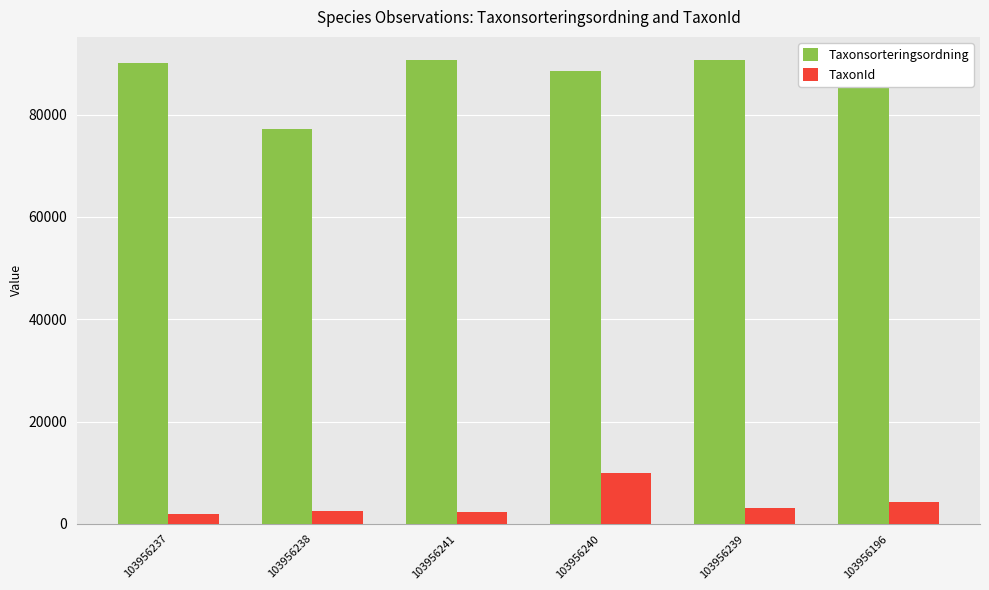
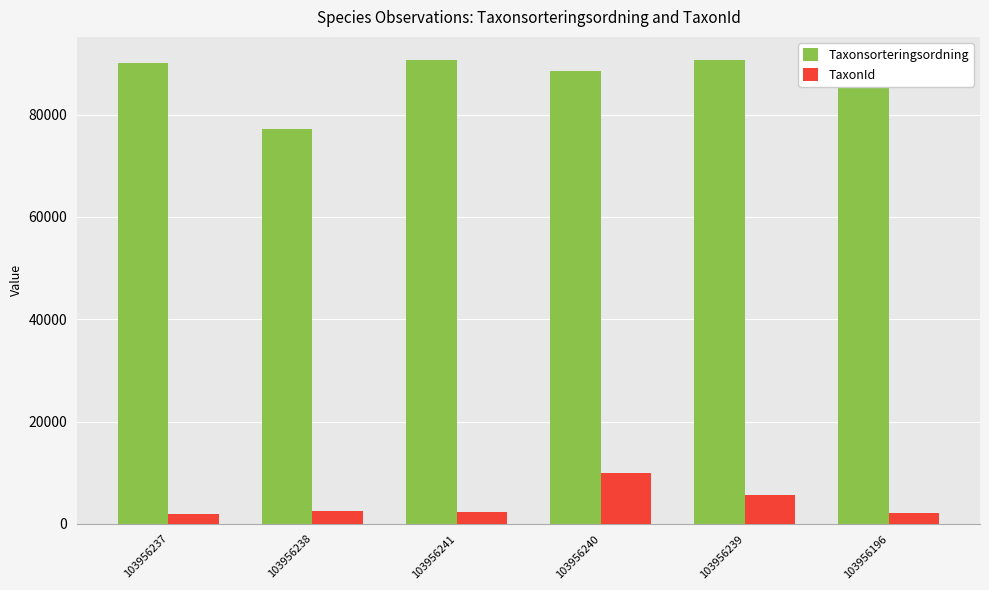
TaxonId, 103956239: 3000 -> 6000
TaxonId, 103956196: 4000 -> 2000
